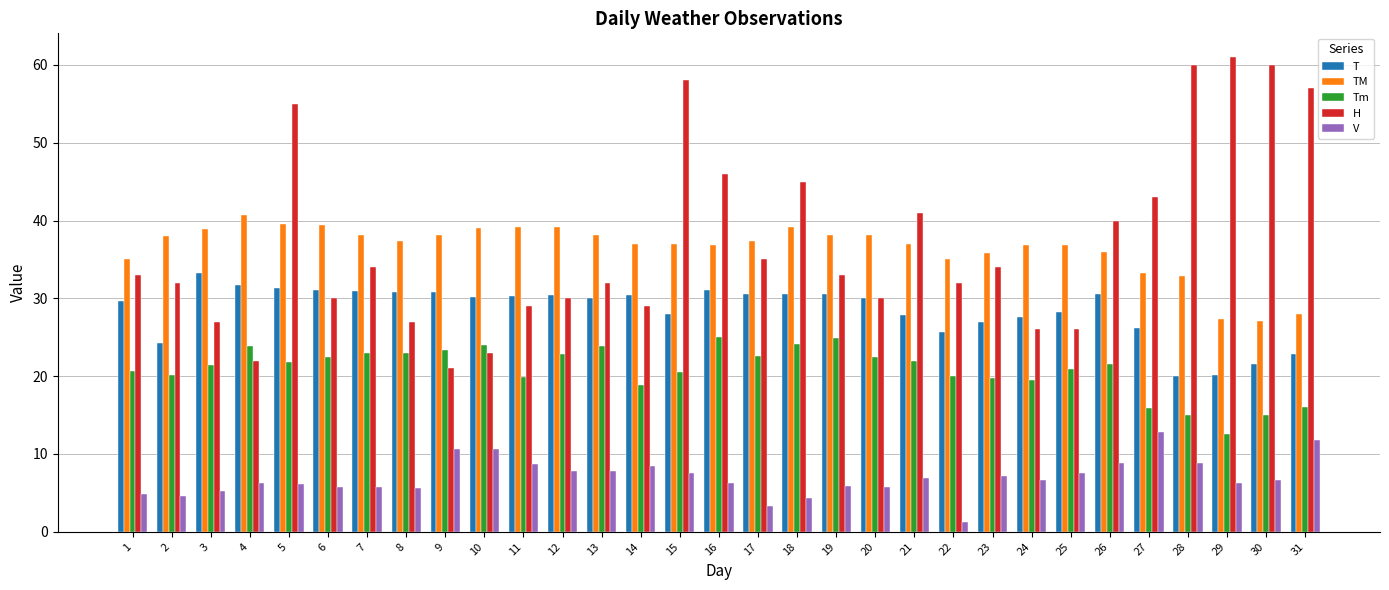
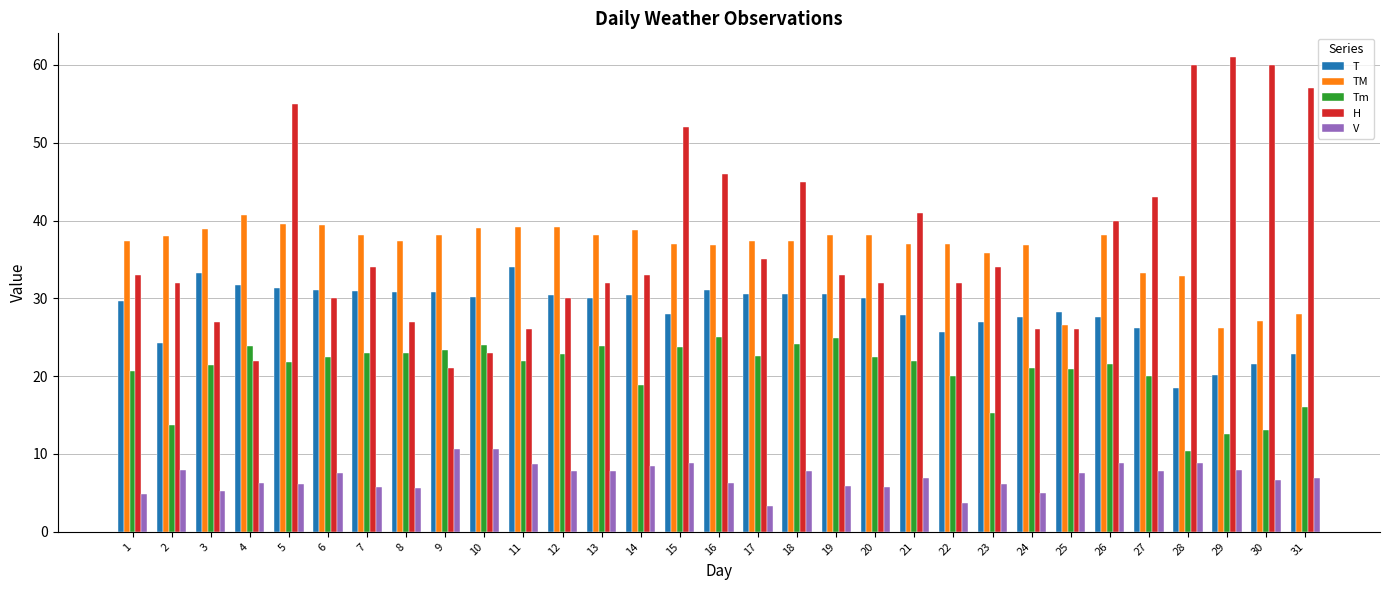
TM, 1: 35 -> 37
Tm, 2: 20 -> 14
V, 2: 5 -> 8
V, 6: 6 -> 8
T, 11: 30 -> 34
Tm, 11: 20 -> 22
H, 11: 29 -> 26
TM, 14: 37 -> 39
H, 14: 29 -> 33
Tm, 15: 21 -> 24
H, 15: 58 -> 52
V, 15: 8 -> 9
TM, 18: 39 -> 37
V, 18: 4 -> 8
H, 20: 30 -> 32
TM, 22: 35 -> 37
V, 22: 1 -> 4
Tm, 23: 20 -> 15
V, 23: 7 -> 6
Tm, 24: 20 -> 21
V, 24: 7 -> 5
TM, 25: 37 -> 27
T, 26: 31 -> 28
TM, 26: 36 -> 38
Tm, 27: 16 -> 20
V, 27: 13 -> 8
T, 28: 20 -> 19
Tm, 28: 15 -> 10
TM, 29: 27 -> 26
V, 29: 6 -> 8
Tm, 30: 15 -> 13
V, 31: 12 -> 7
